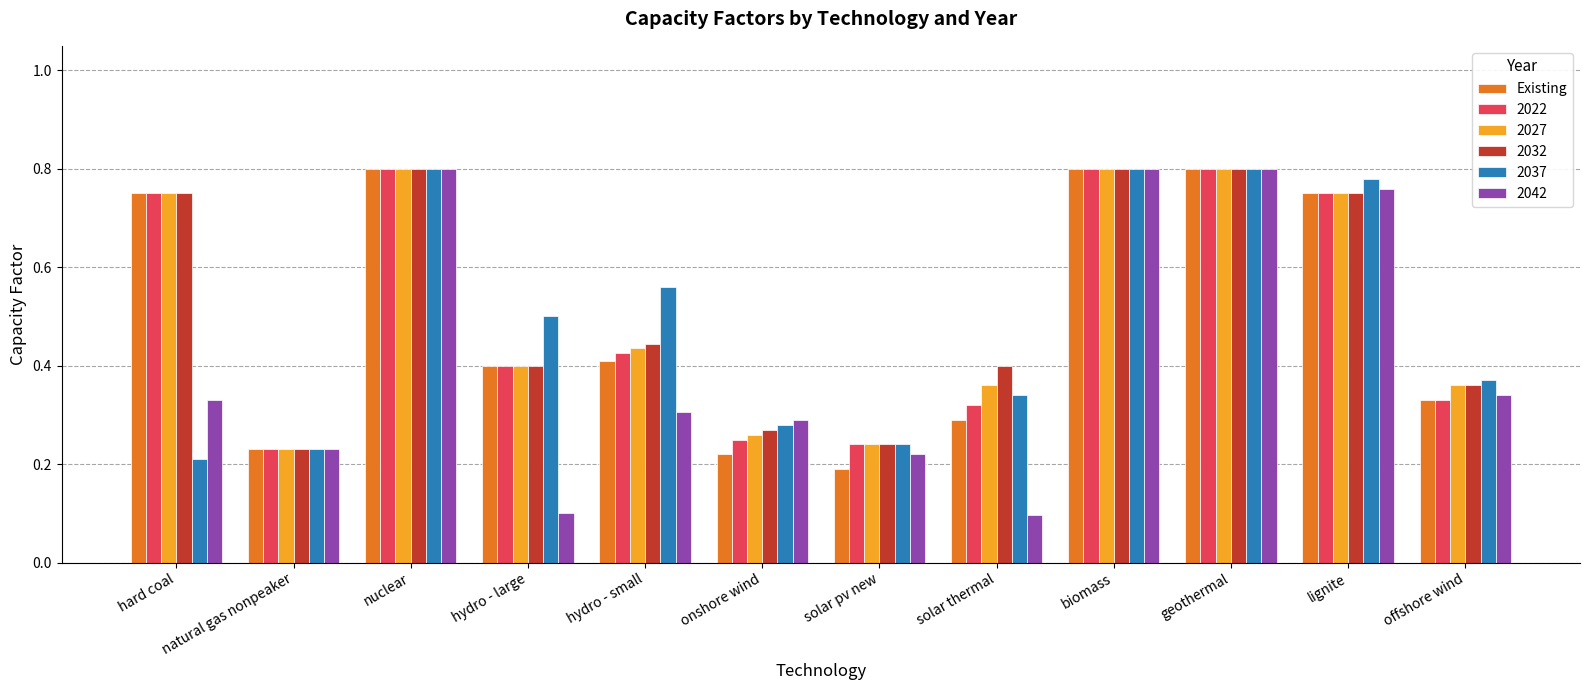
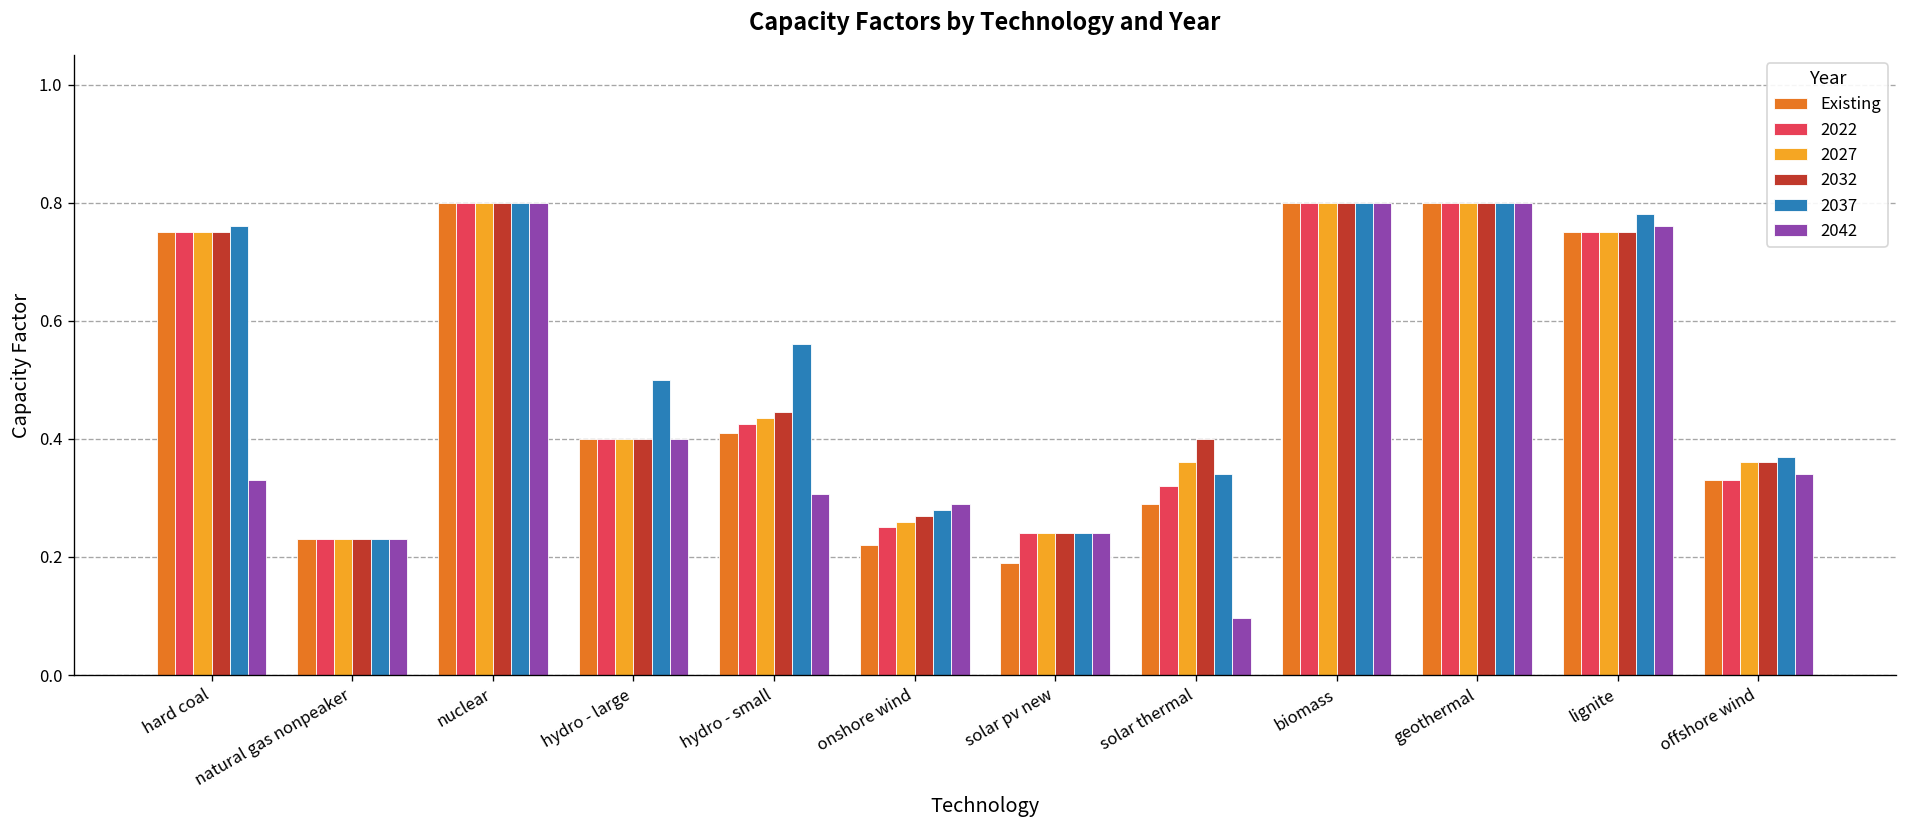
2037, hard coal: 0.21 -> 0.76
2042, hydro - large: 0.1 -> 0.4
2042, solar pv new: 0.22 -> 0.24
